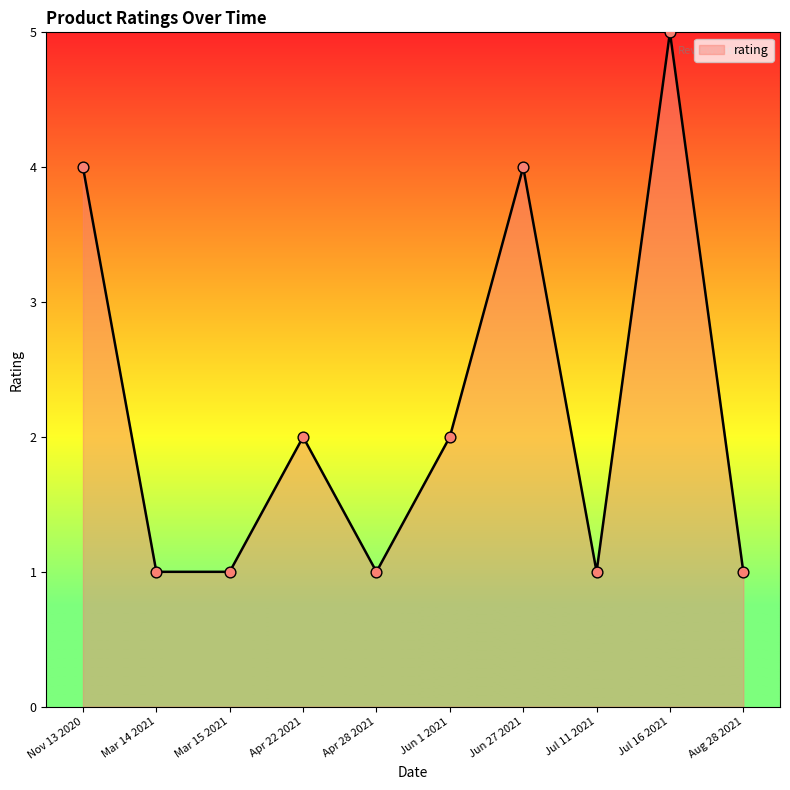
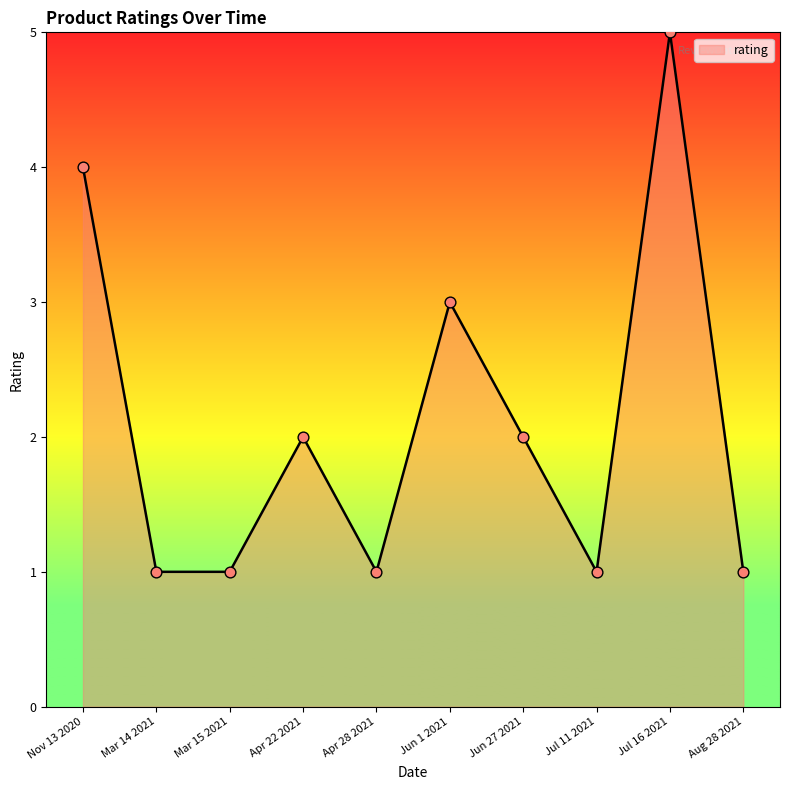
Jun 1 2021: 2 -> 3
Jun 27 2021: 4 -> 2
